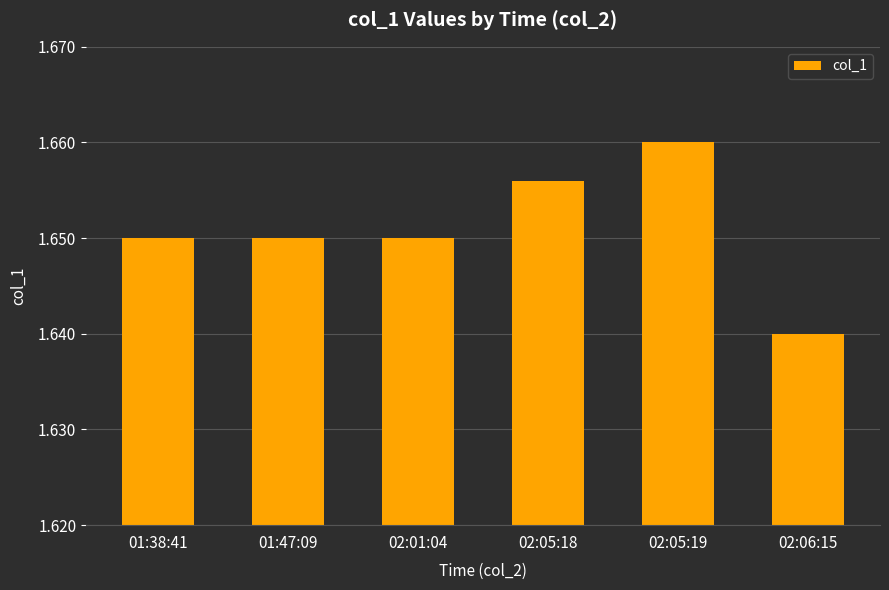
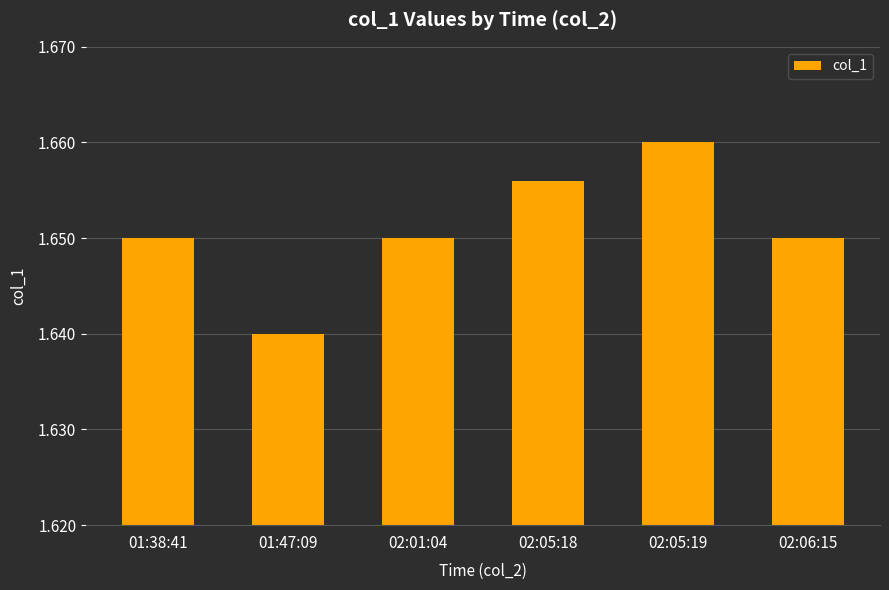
01:47:09: 1.65 -> 1.64
02:06:15: 1.64 -> 1.65
